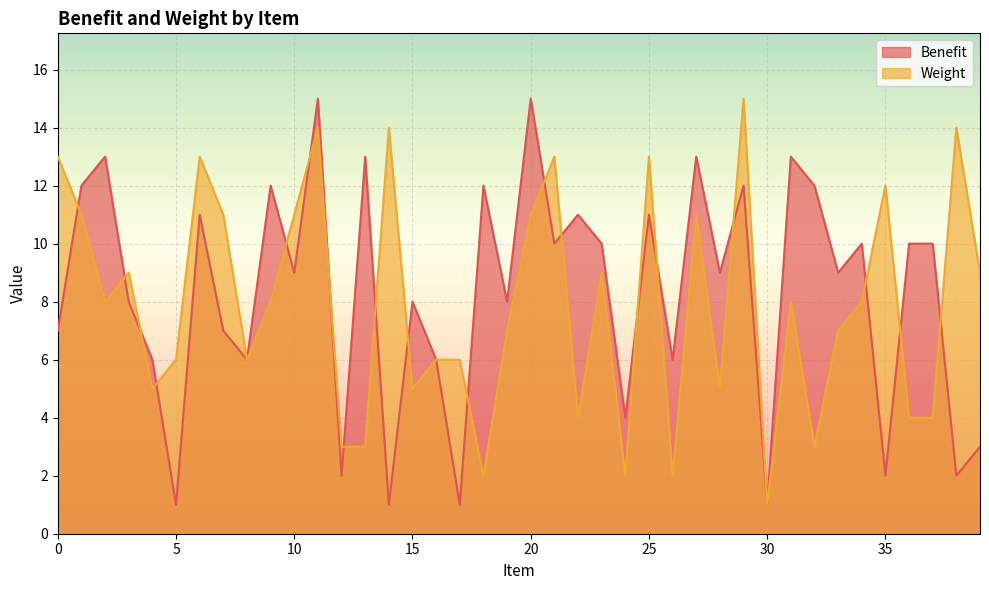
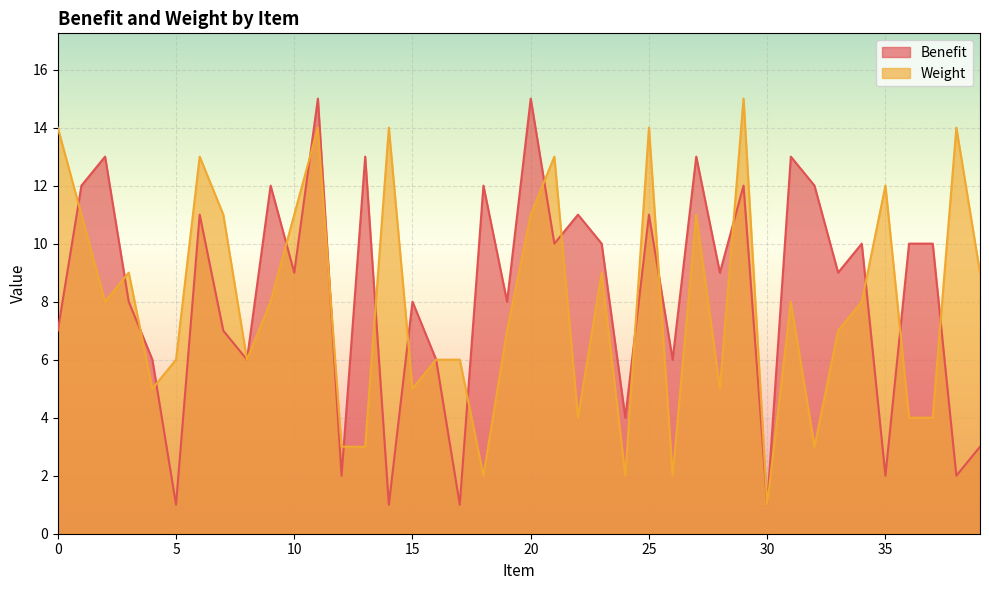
Weight, 0: 13 -> 14
Weight, 25: 13 -> 14
